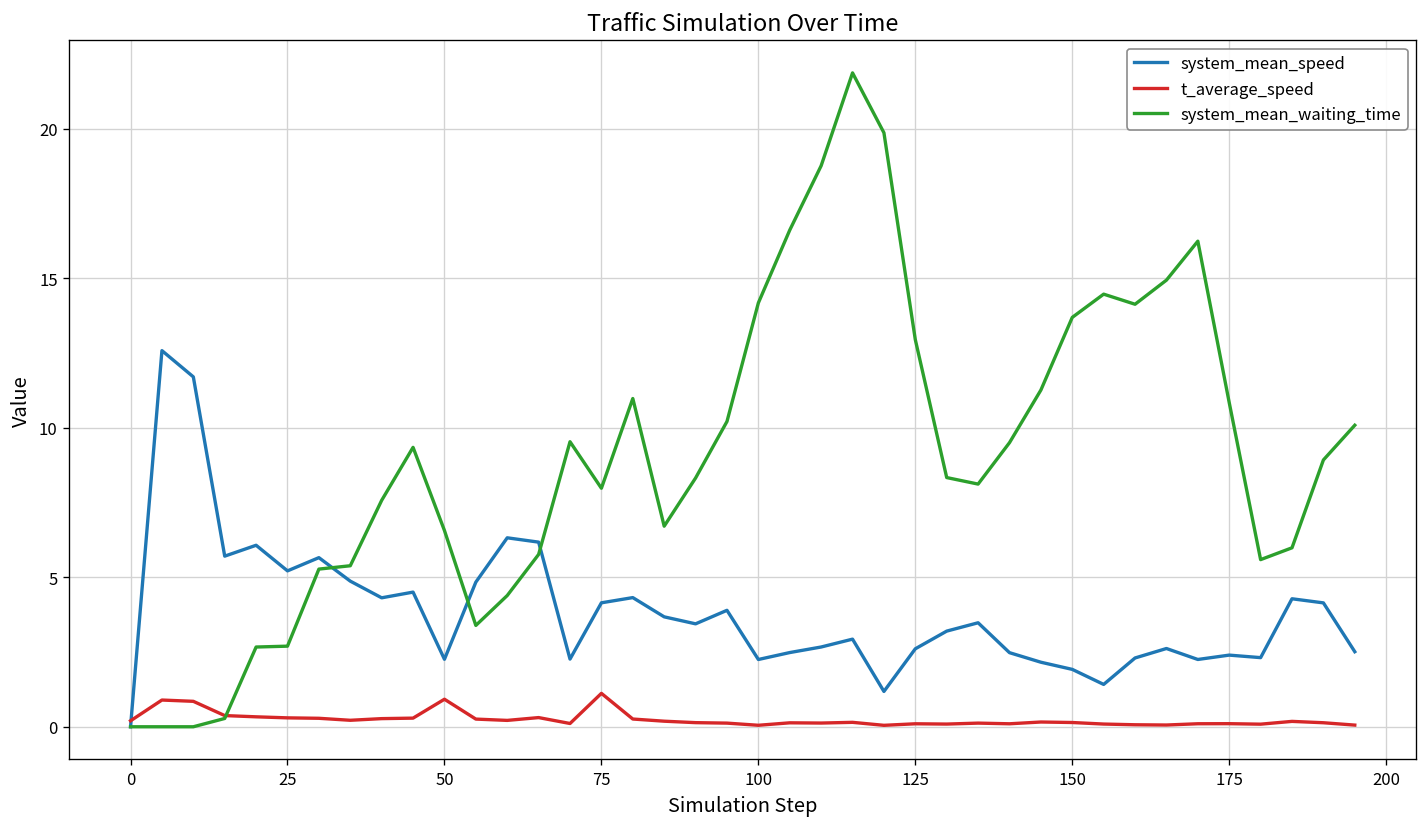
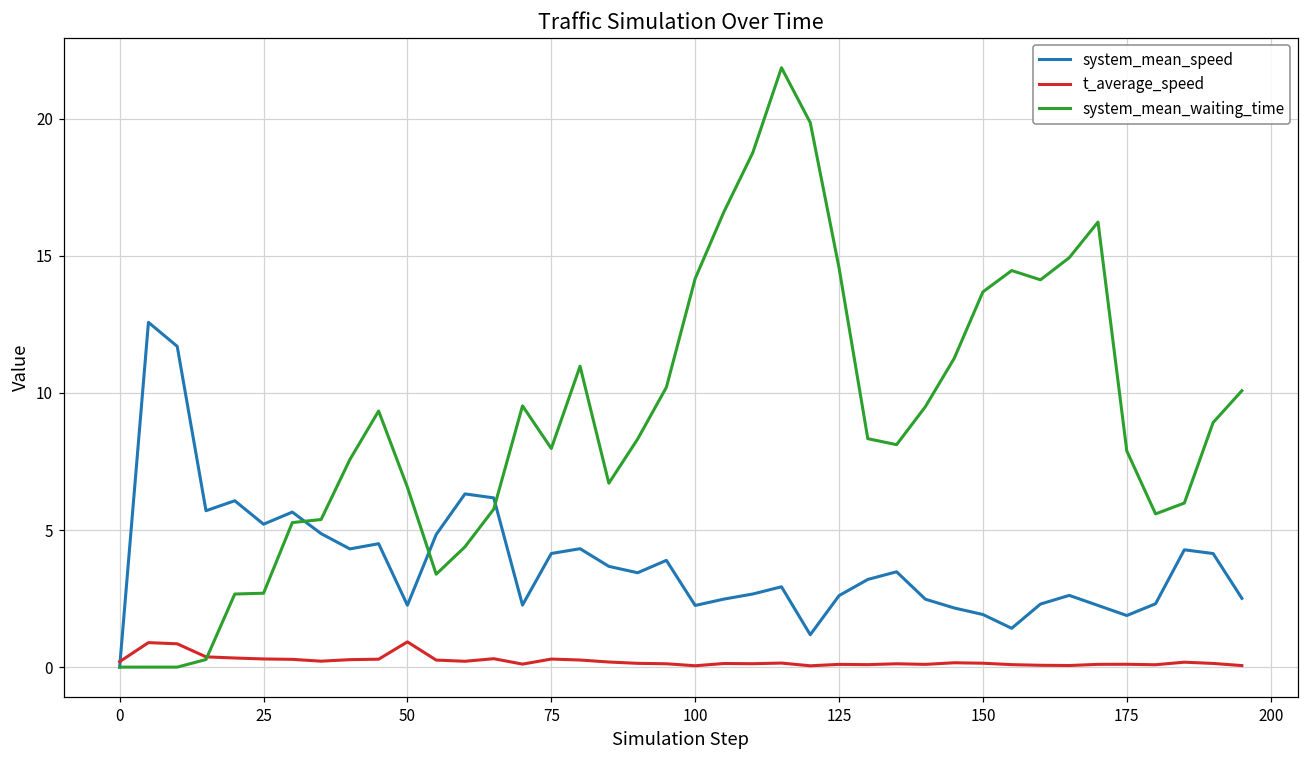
t_average_speed, 75: 1.1 -> 0.3
system_mean_waiting_time, 125: 12.9 -> 14.6
system_mean_speed, 175: 2.4 -> 1.9
system_mean_waiting_time, 175: 10.8 -> 7.9
